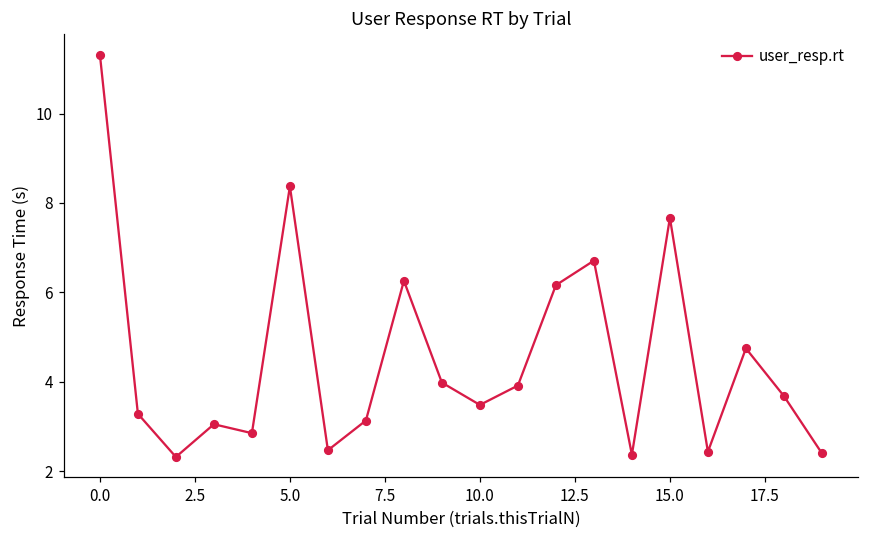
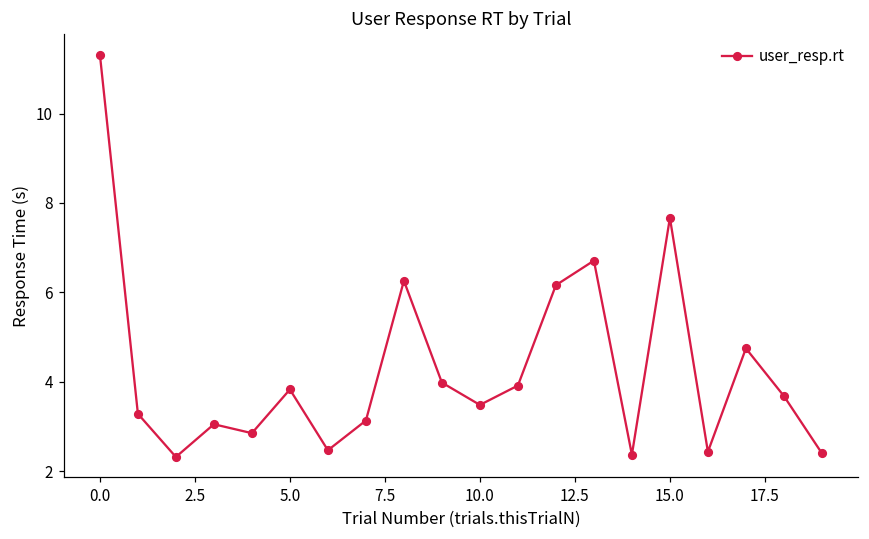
5.0: 8.4 -> 3.8
